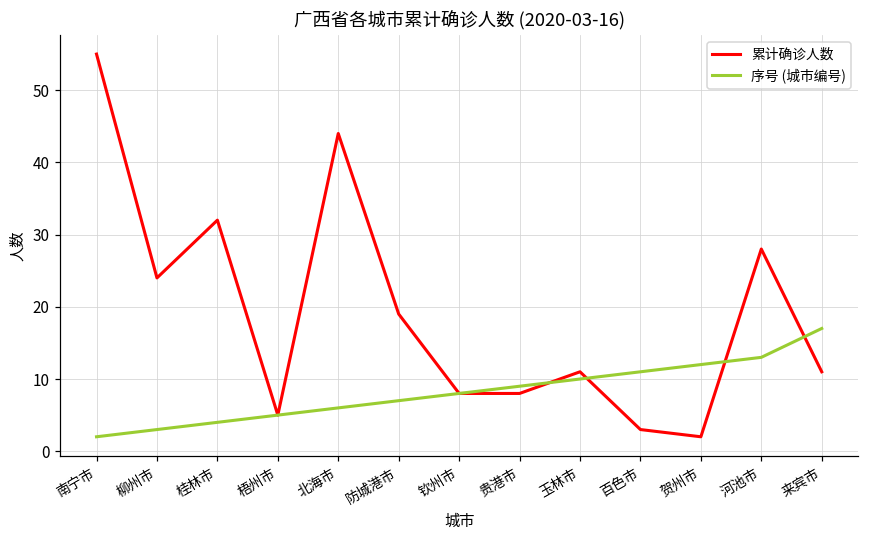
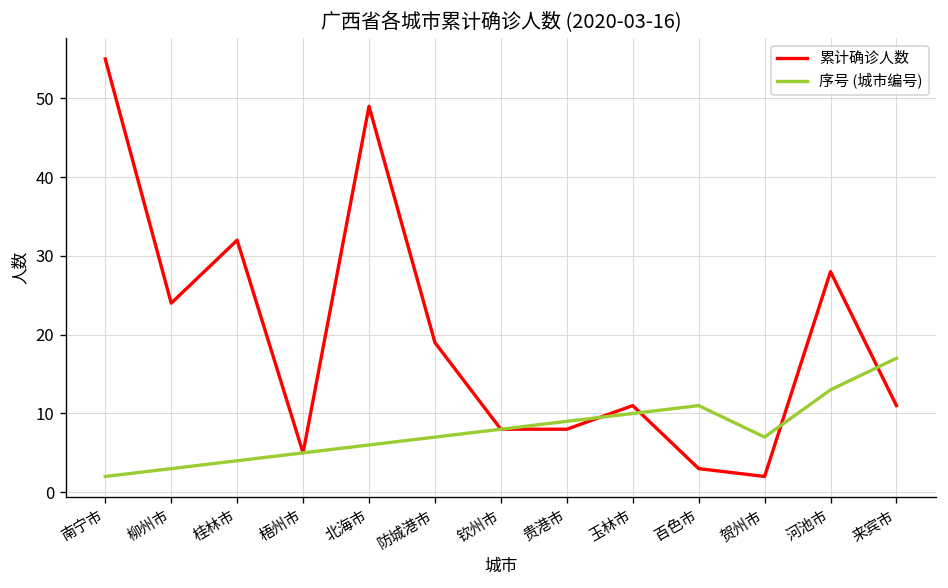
累计确诊人数, 北海市: 44 -> 49
序号 (城市编号), 贺州市: 12 -> 7
